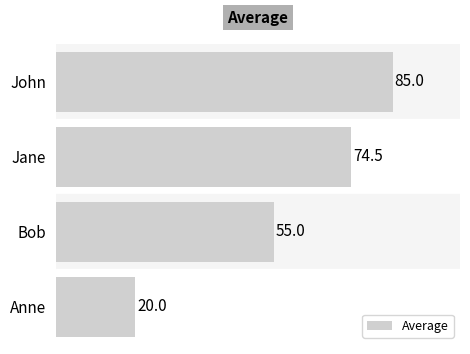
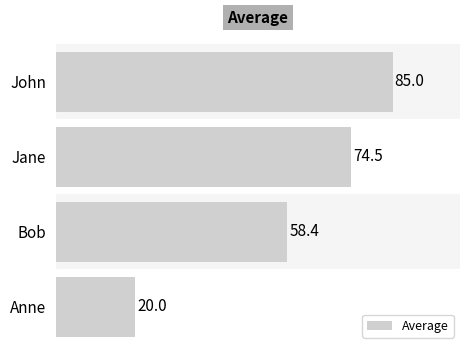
Bob: 55.0 -> 58.4
